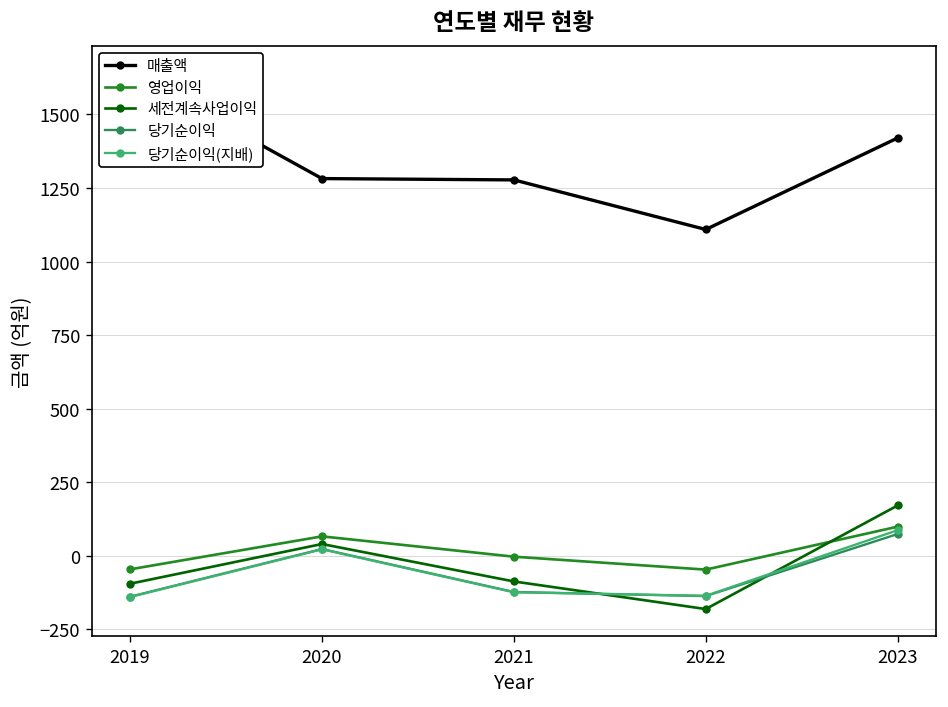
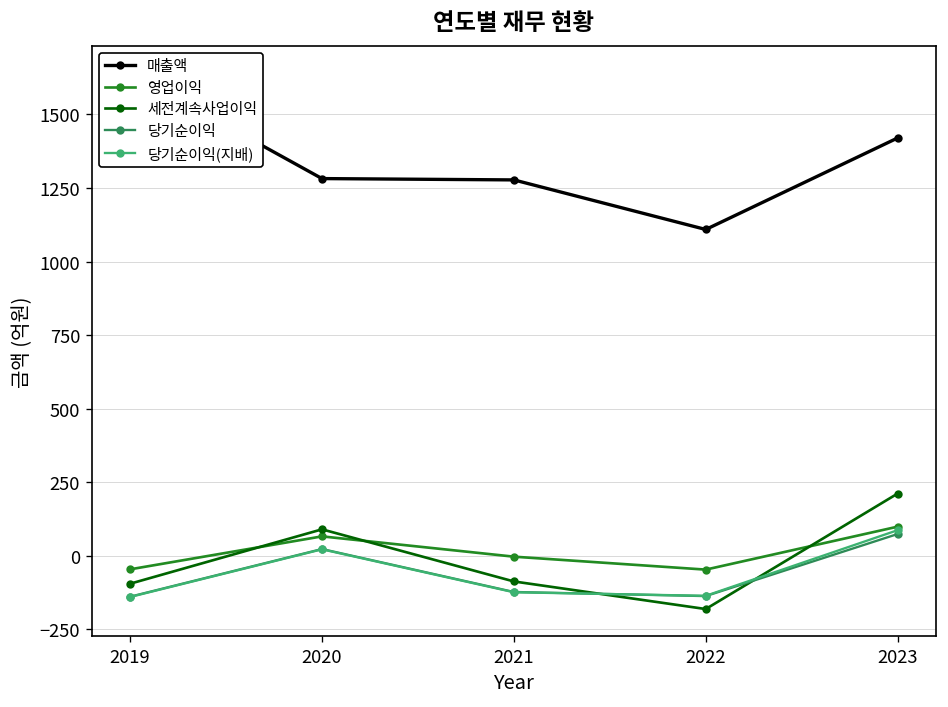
세전계속사업이익, 2020: 40 -> 90
세전계속사업이익, 2023: 170 -> 210
